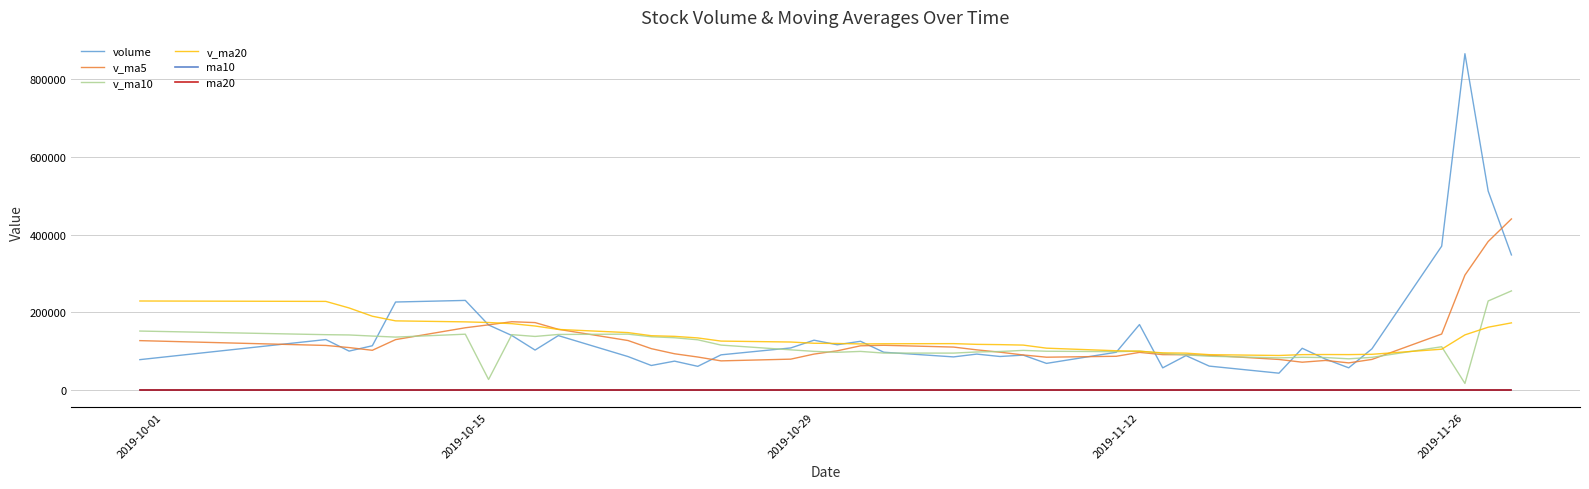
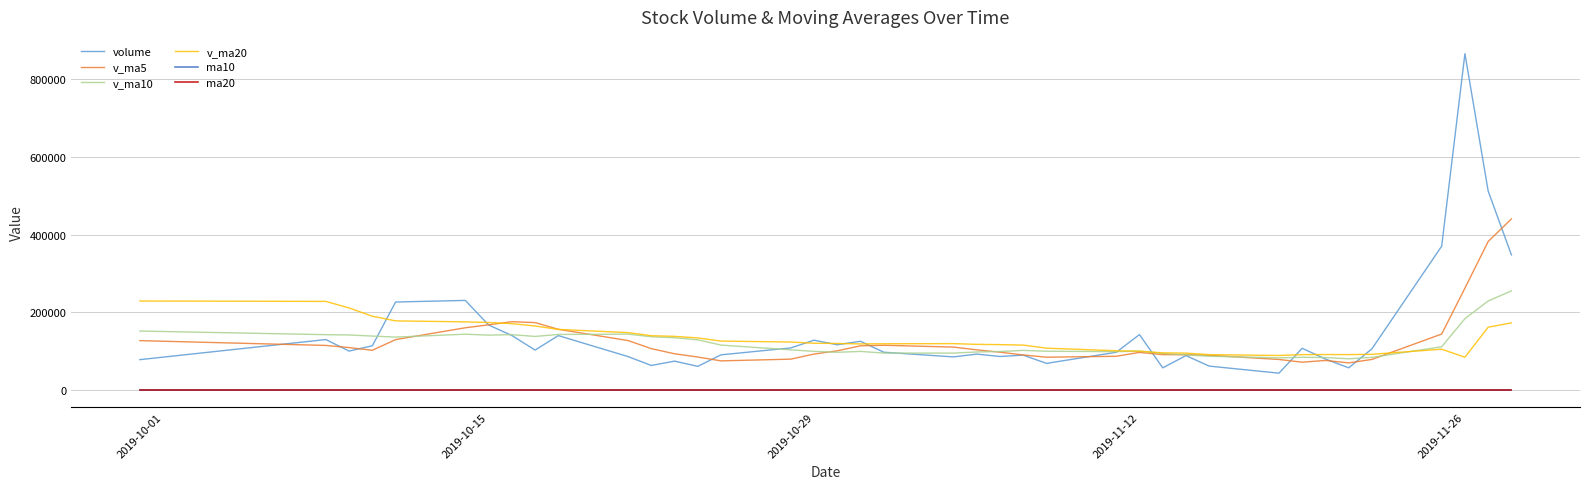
v_ma10, 2019-10-15: 30000 -> 140000
volume, 2019-11-12: 170000 -> 140000
v_ma5, 2019-11-26: 300000 -> 260000
v_ma10, 2019-11-26: 20000 -> 180000
v_ma20, 2019-11-26: 140000 -> 80000
